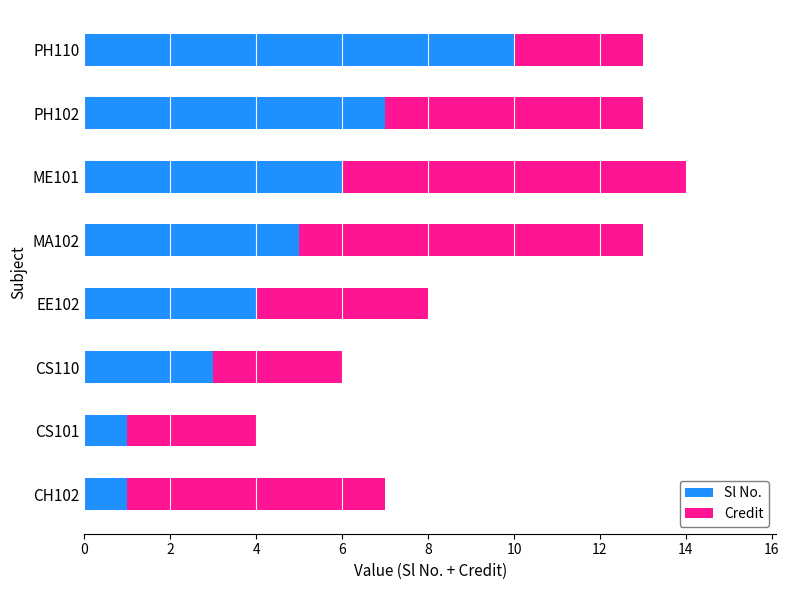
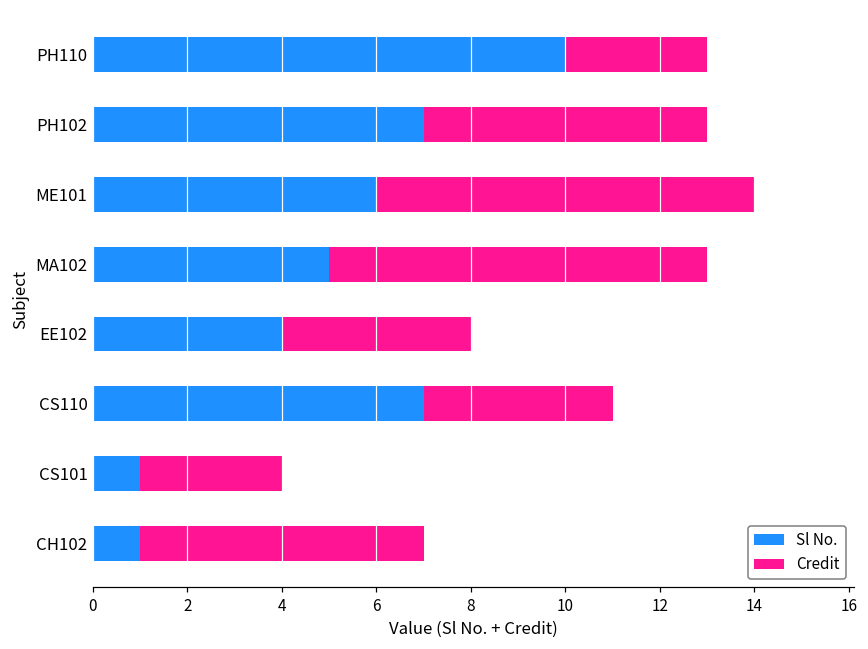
Sl No., CS110: 3 -> 7
Credit, CS110: 3 -> 4
